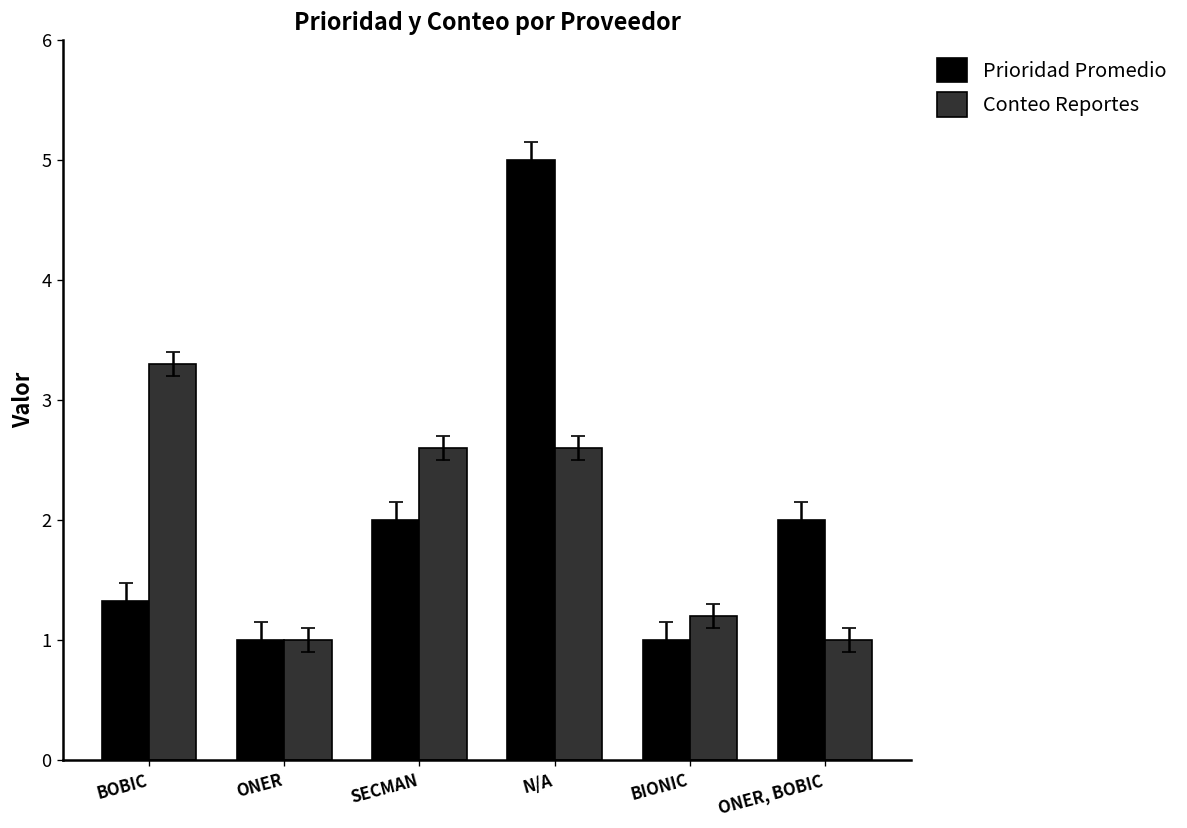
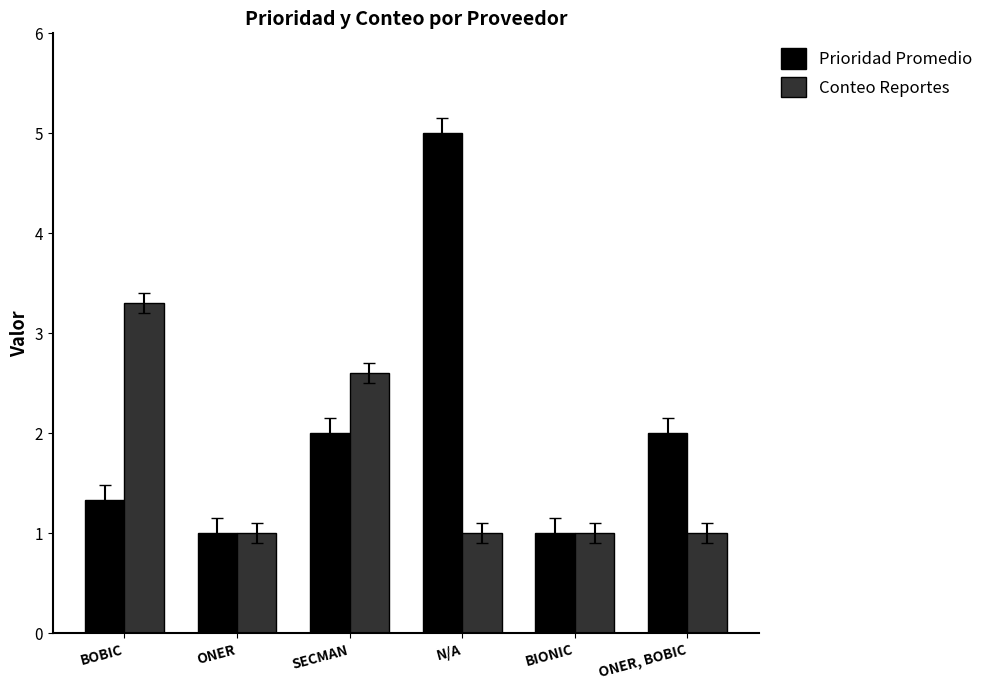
Conteo Reportes, N/A: 2.6 -> 1.0
Conteo Reportes, BIONIC: 1.2 -> 1.0
